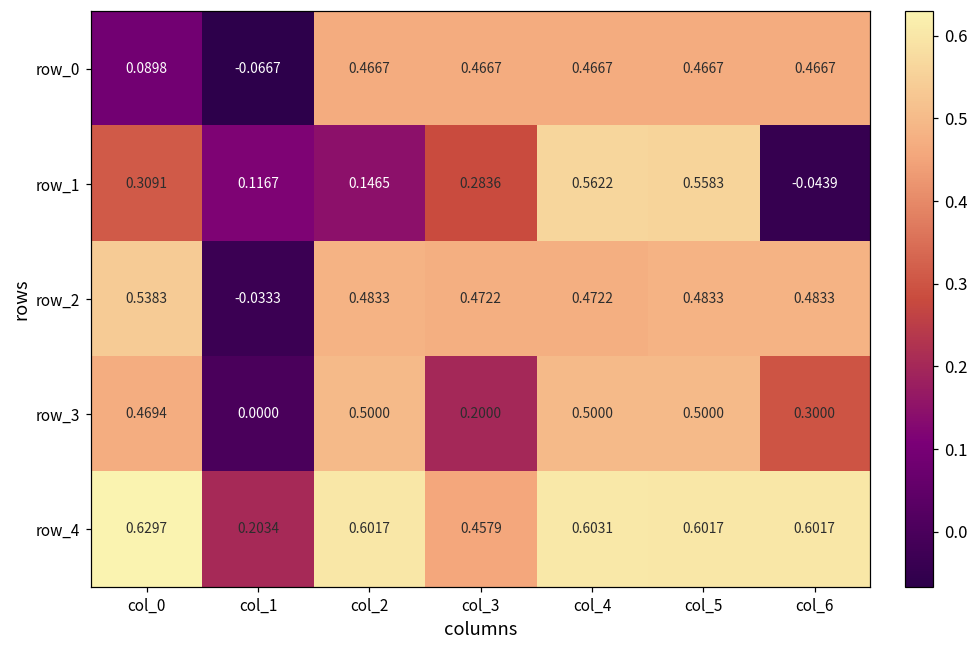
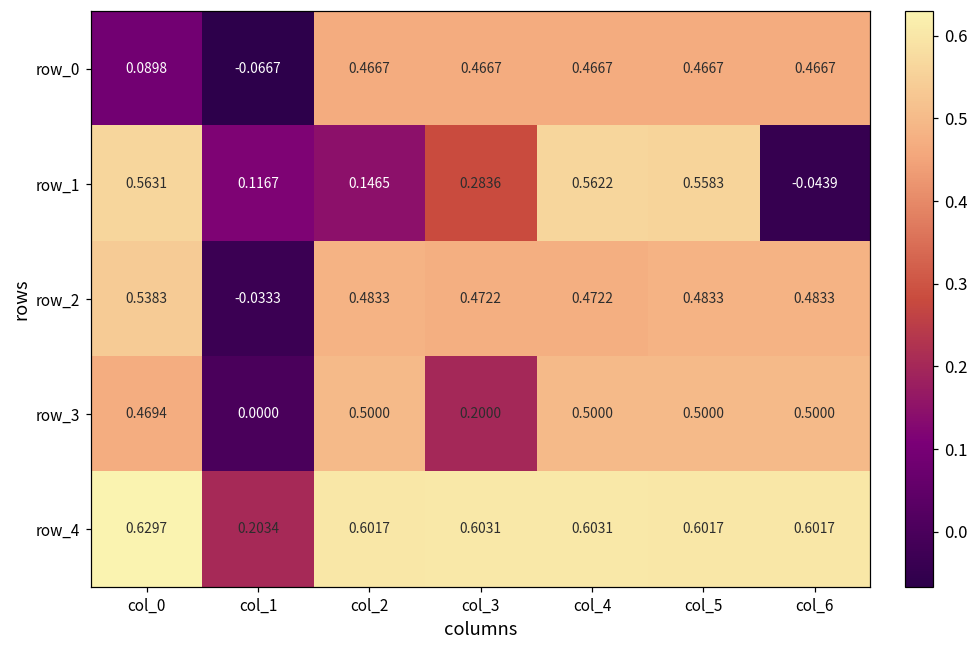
row_1, col_0: 0.3091 -> 0.5631
row_3, col_6: 0.3000 -> 0.5000
row_4, col_3: 0.4579 -> 0.6031
